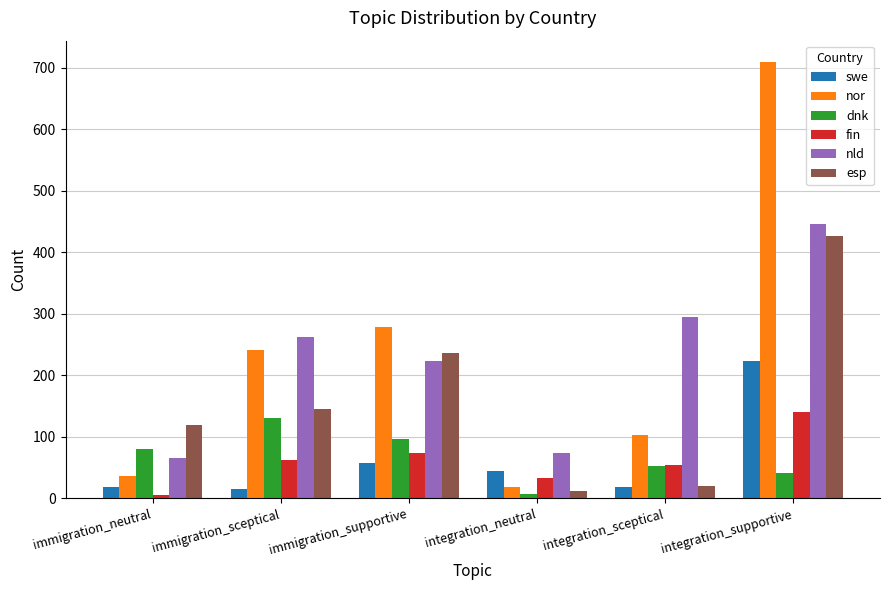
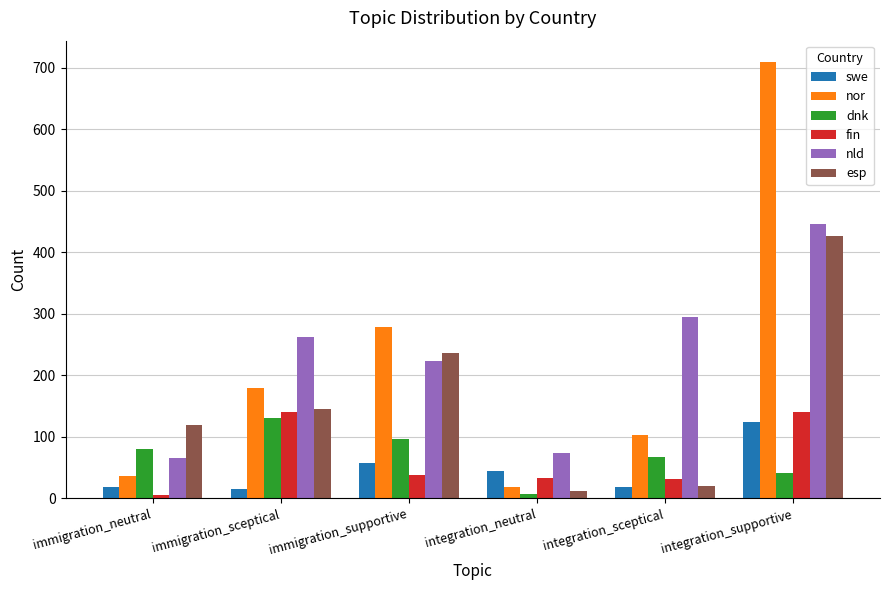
nor, immigration_sceptical: 240 -> 180
fin, immigration_sceptical: 60 -> 140
fin, immigration_supportive: 70 -> 40
dnk, integration_sceptical: 50 -> 70
fin, integration_sceptical: 60 -> 30
swe, integration_supportive: 220 -> 130
